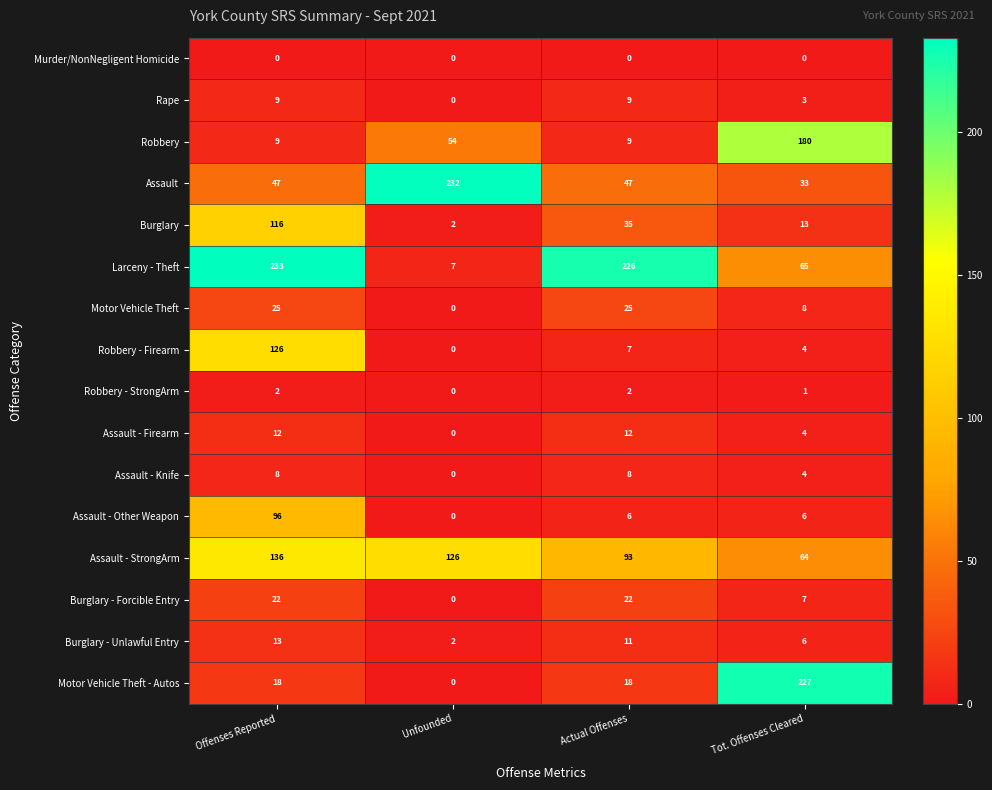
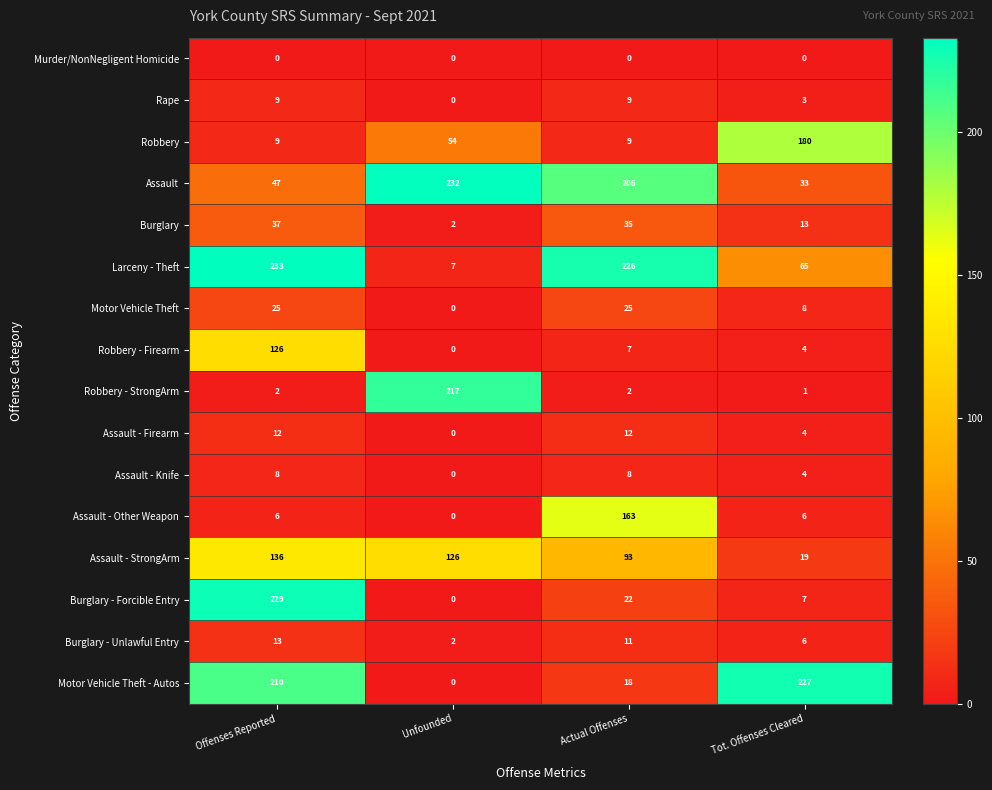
Assault, Actual Offenses: 47 -> 206
Burglary, Offenses Reported: 116 -> 37
Robbery - StrongArm, Unfounded: 0 -> 217
Assault - Other Weapon, Offenses Reported: 96 -> 6
Assault - Other Weapon, Actual Offenses: 6 -> 163
Assault - StrongArm, Tot. Offenses Cleared: 64 -> 19
Burglary - Forcible Entry, Offenses Reported: 22 -> 229
Motor Vehicle Theft - Autos, Offenses Reported: 18 -> 210
